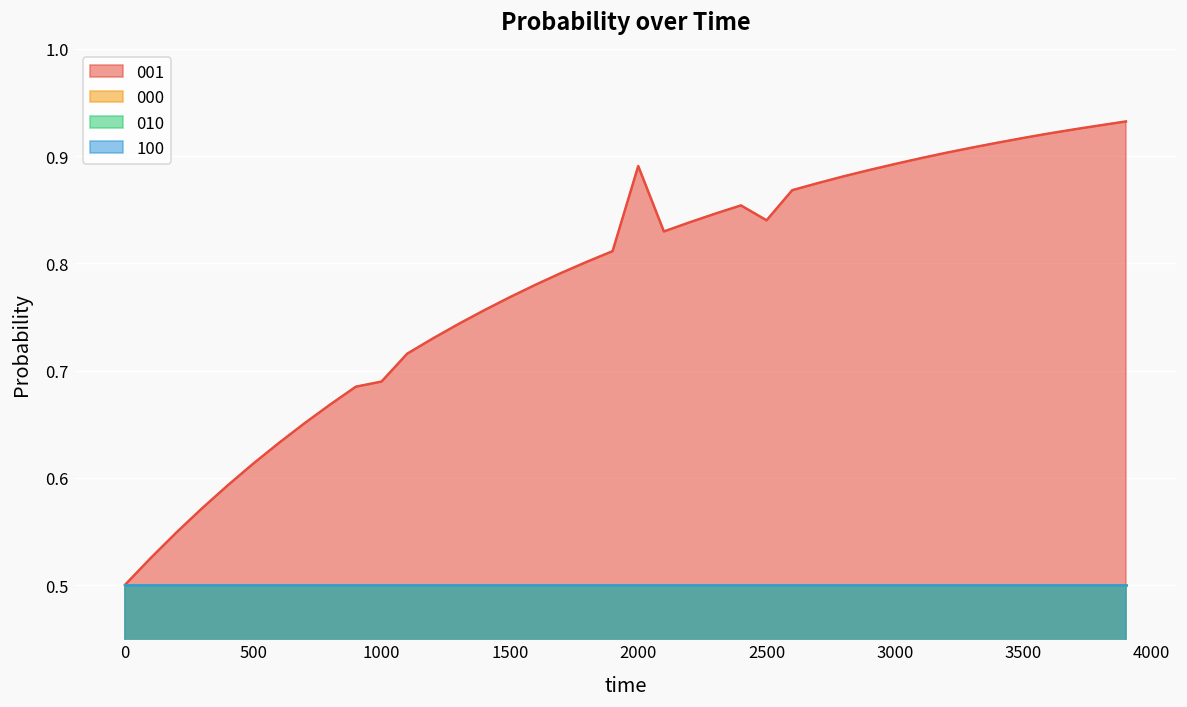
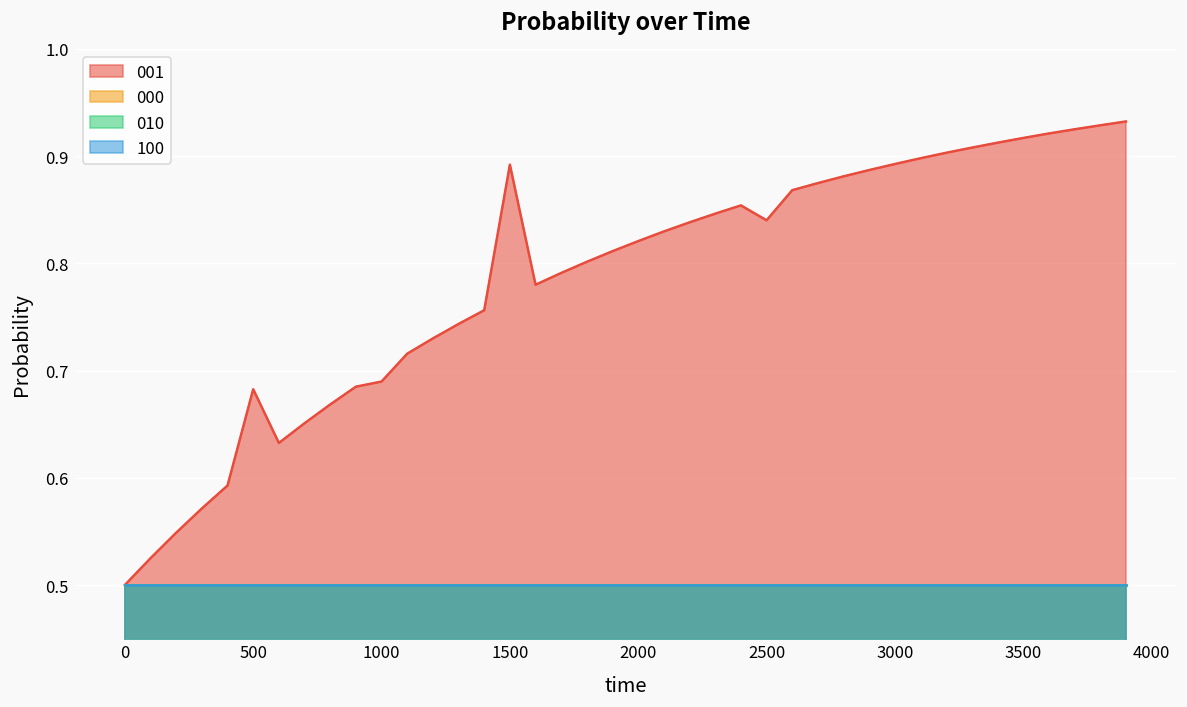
001, 500: 0.61 -> 0.68
001, 1500: 0.77 -> 0.89
001, 2000: 0.89 -> 0.82
